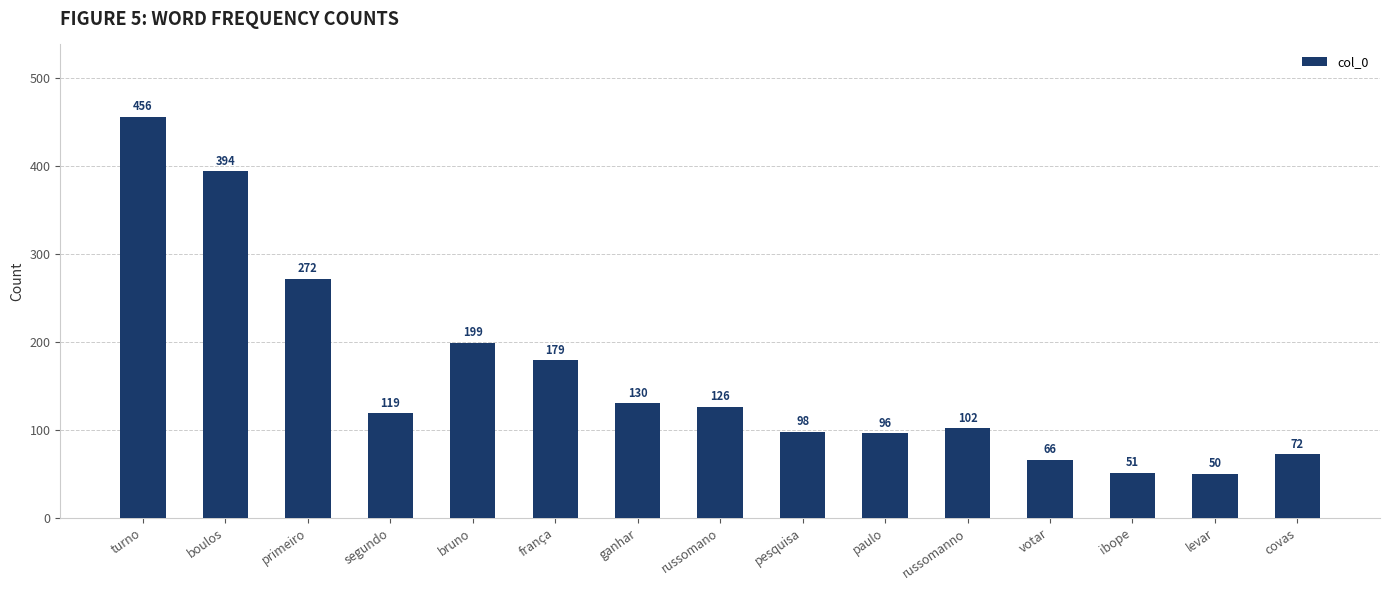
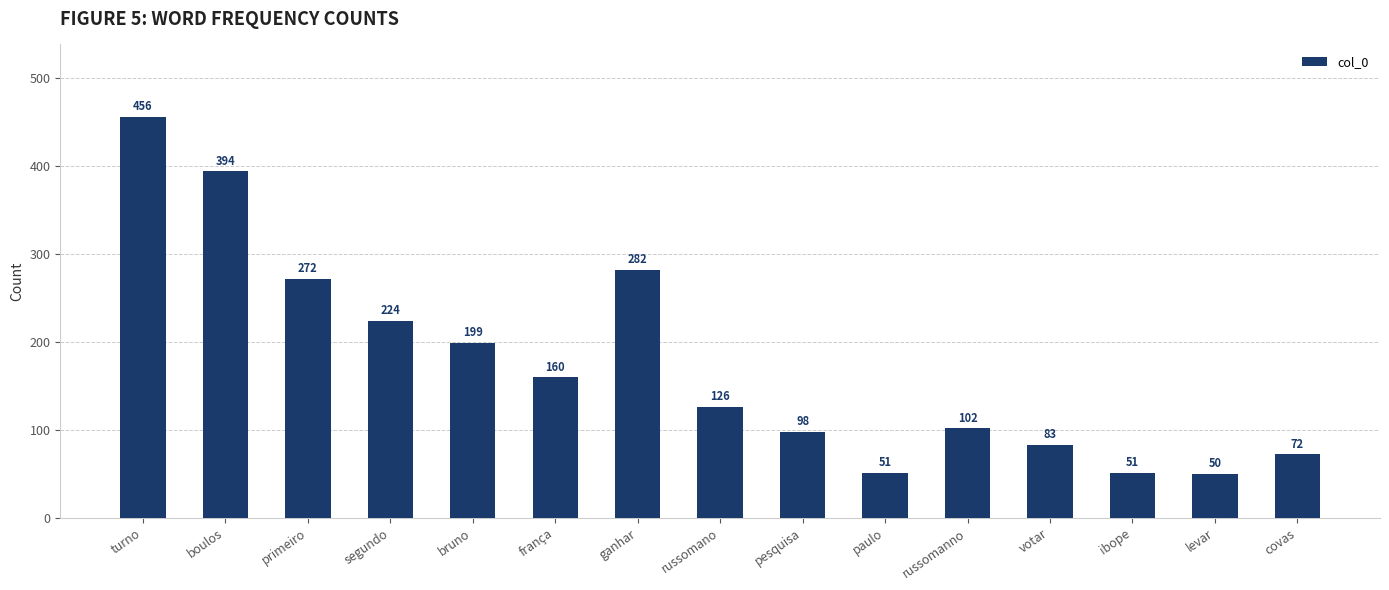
segundo: 119 -> 224
frança: 179 -> 160
ganhar: 130 -> 282
paulo: 96 -> 51
votar: 66 -> 83
